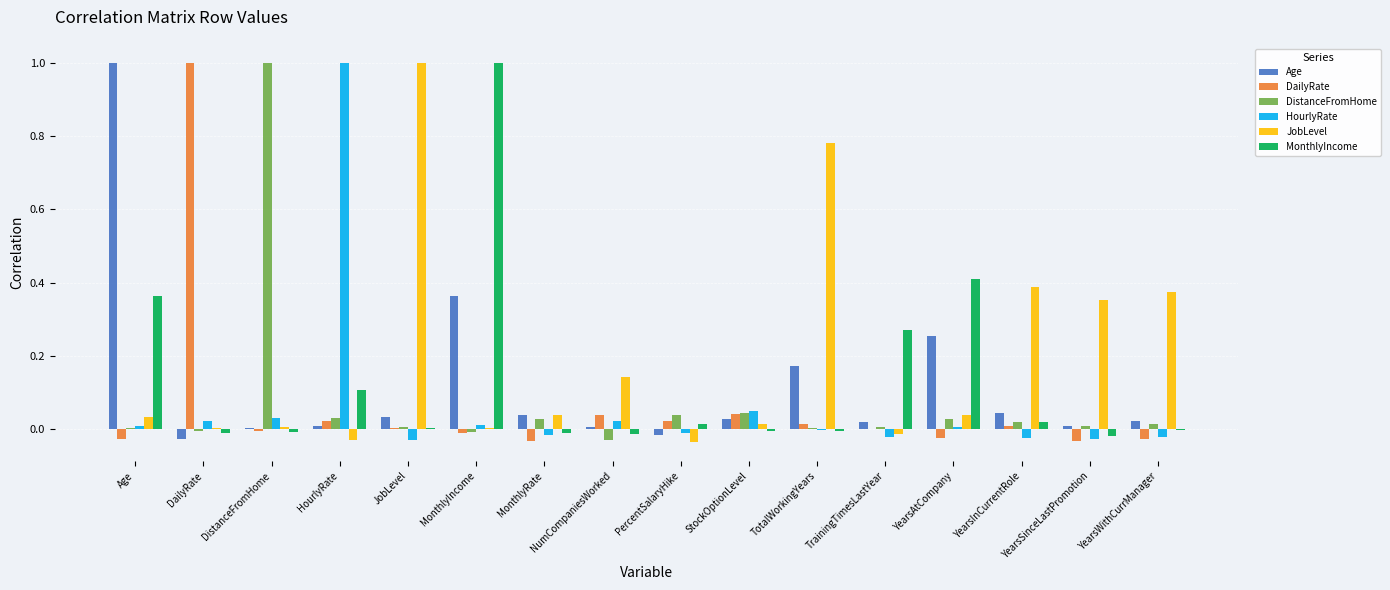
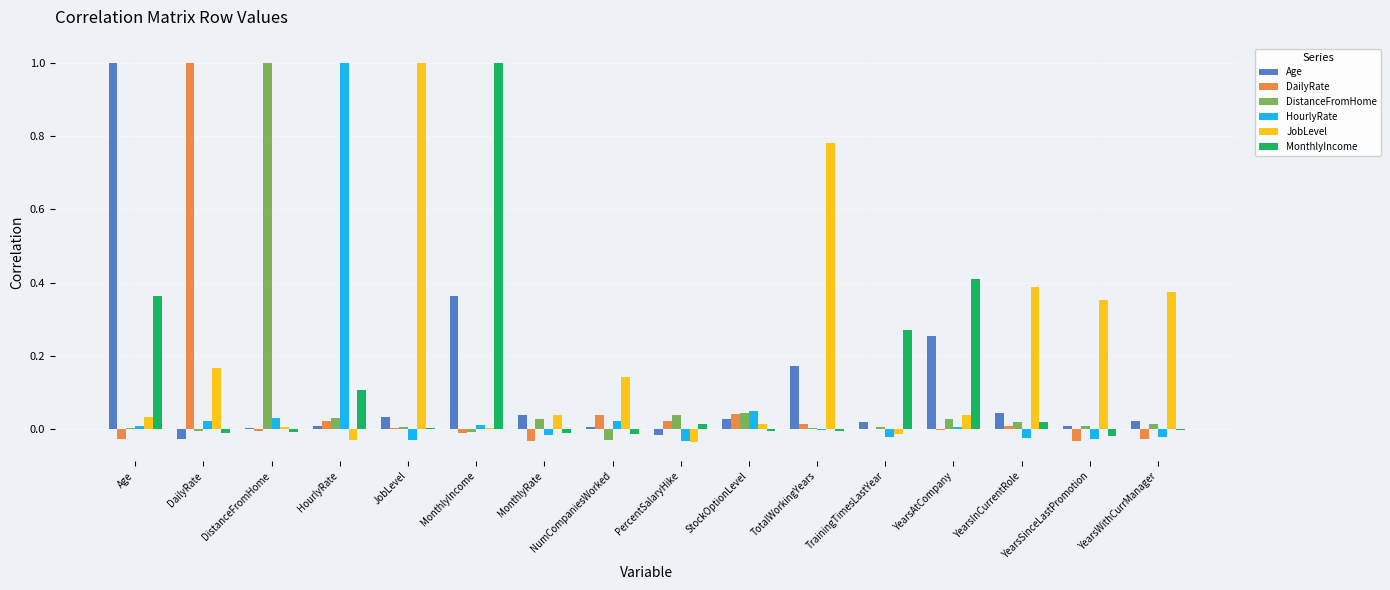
JobLevel, DailyRate: 0.00 -> 0.17
HourlyRate, PercentSalaryHike: -0.01 -> -0.03
DailyRate, YearsAtCompany: -0.02 -> 0.00
